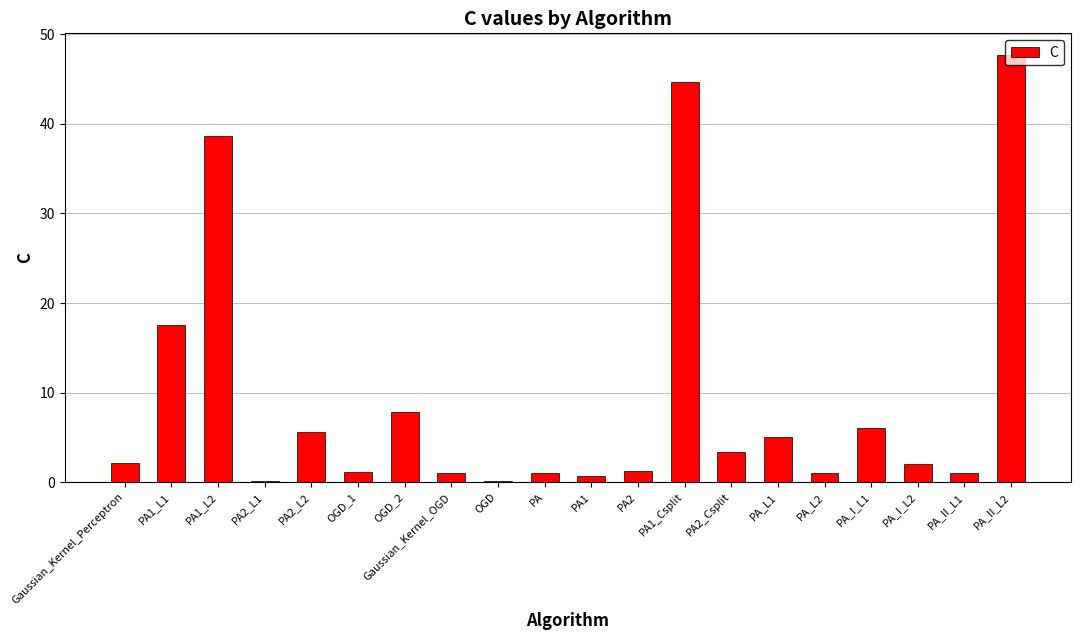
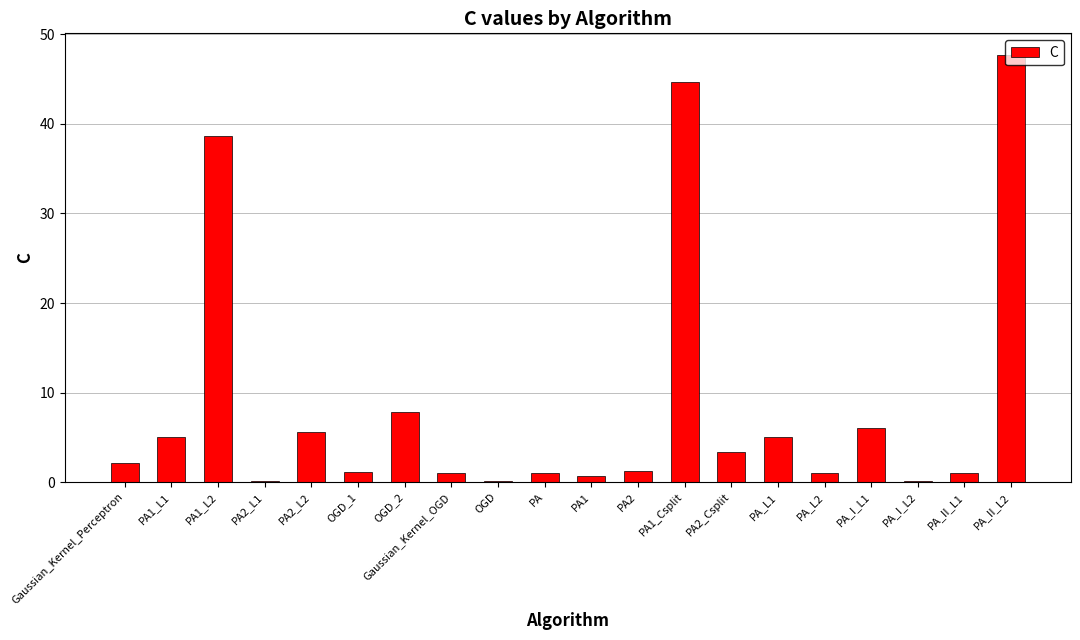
PA1_L1: 18 -> 5
PA_I_L2: 2 -> 0
